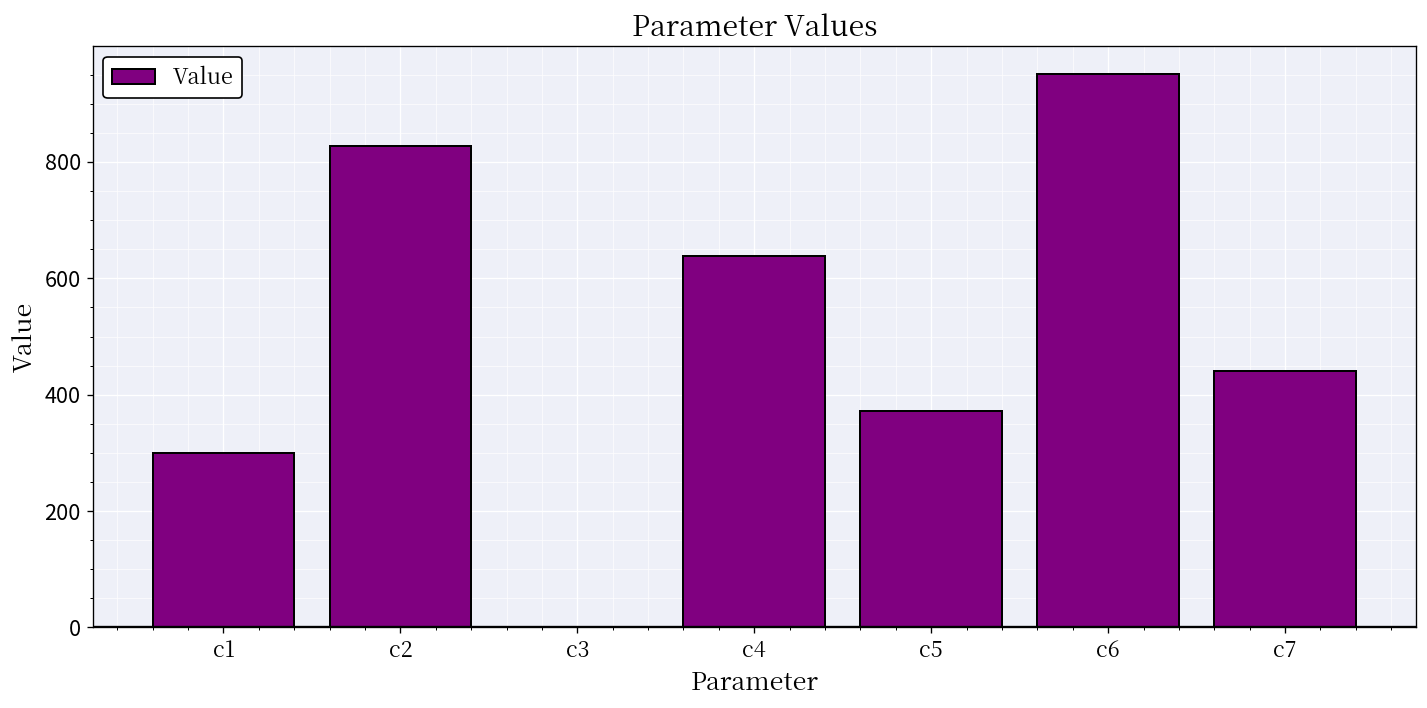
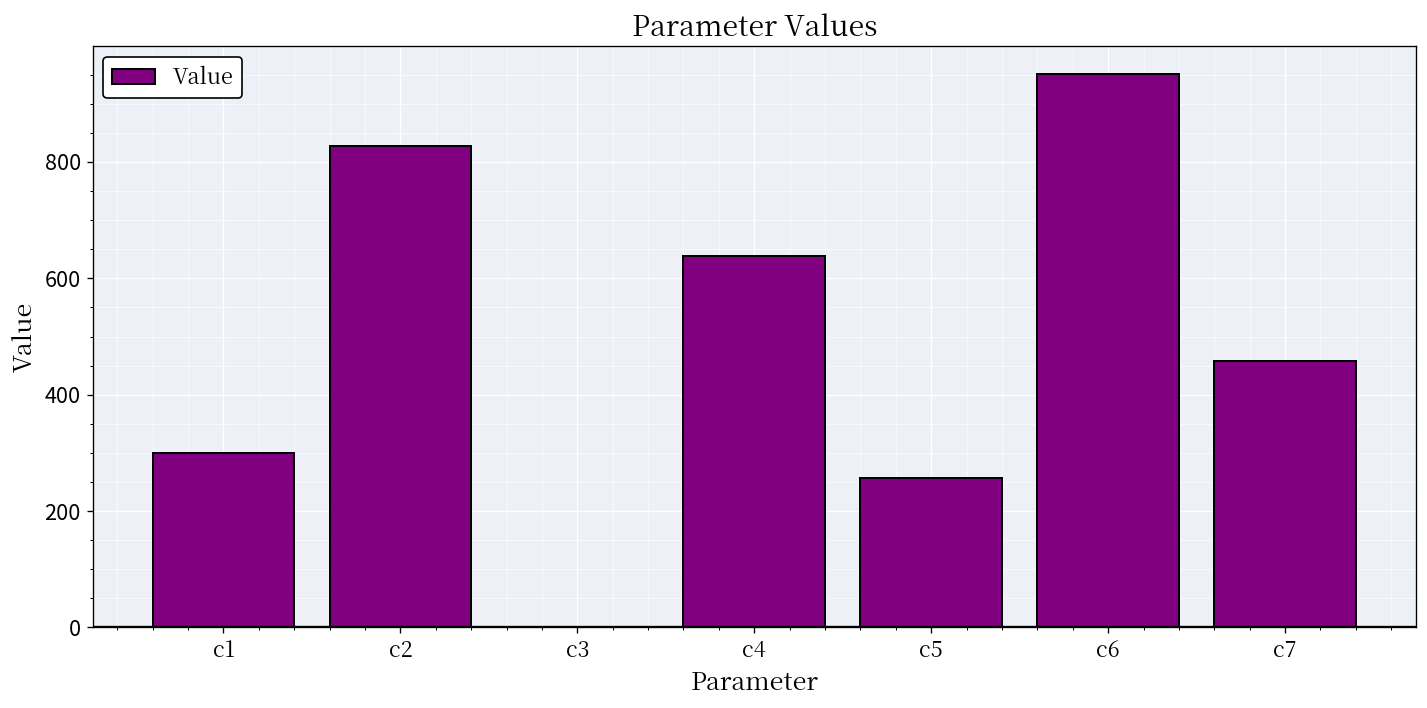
c5: 370 -> 260
c7: 440 -> 460
